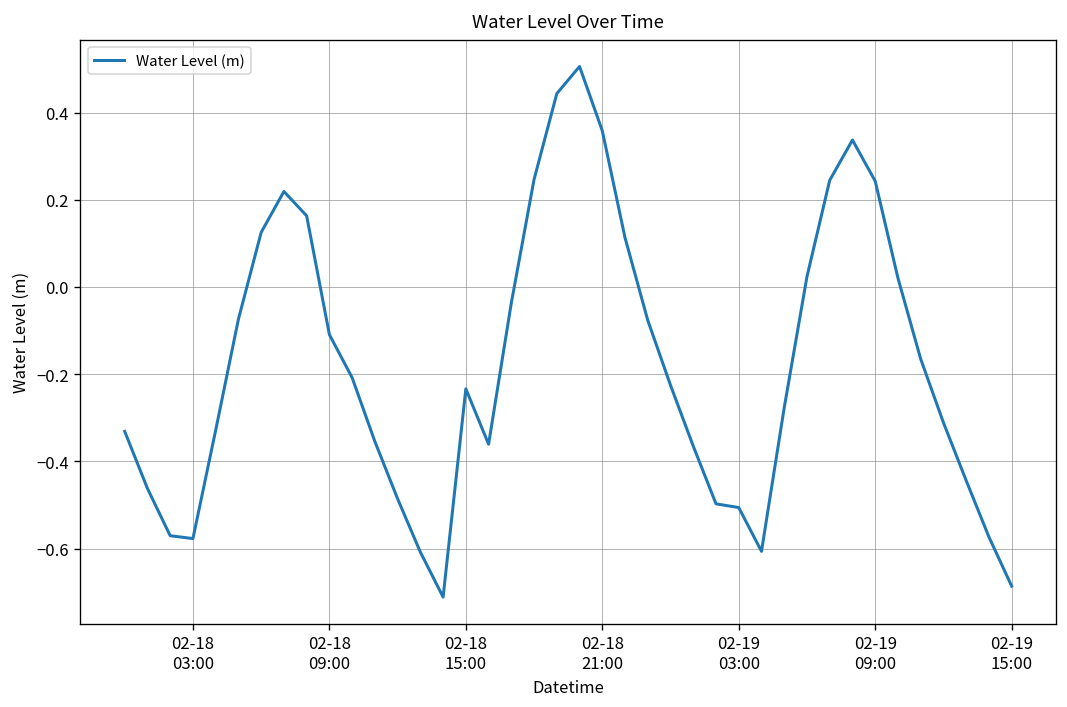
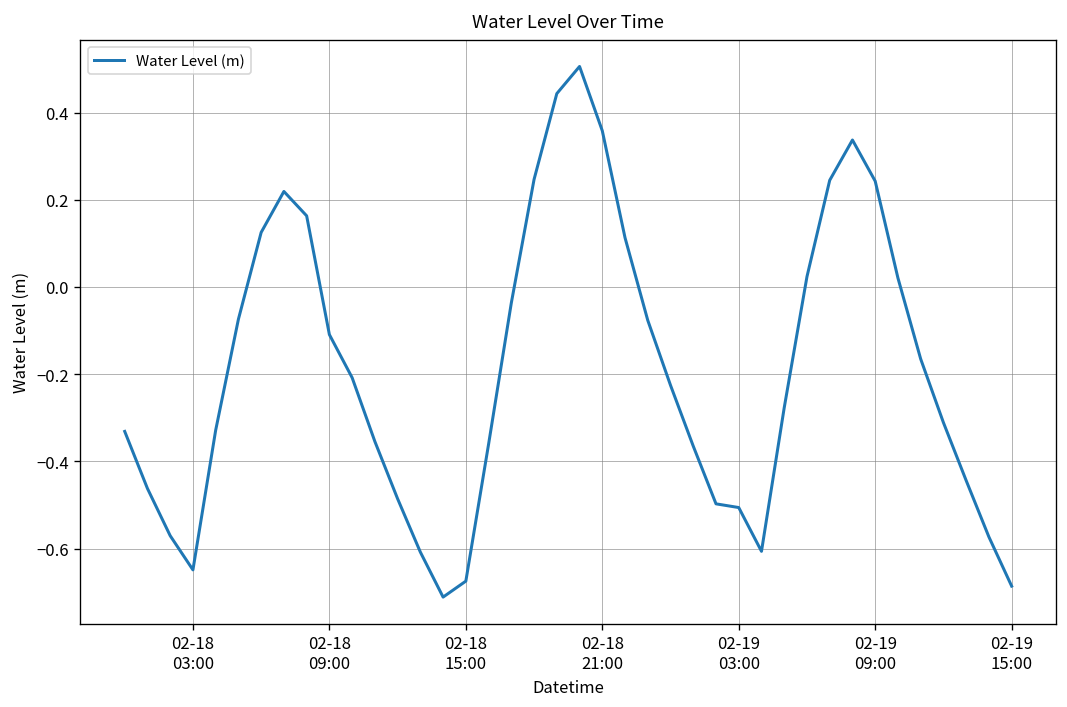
02-18 03:00: -0.58 -> -0.65
02-18 15:00: -0.23 -> -0.67
